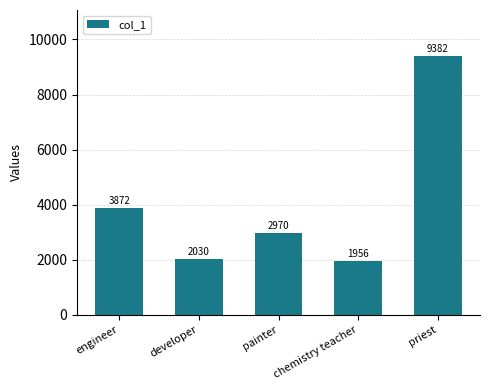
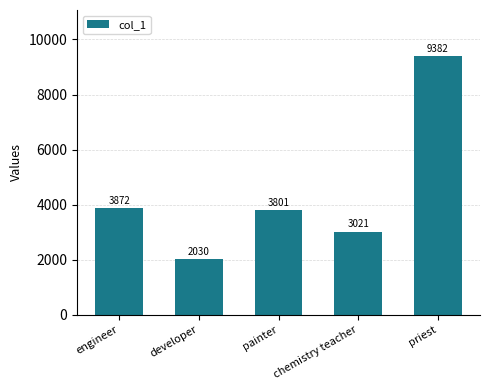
painter: 2970 -> 3801
chemistry teacher: 1956 -> 3021
